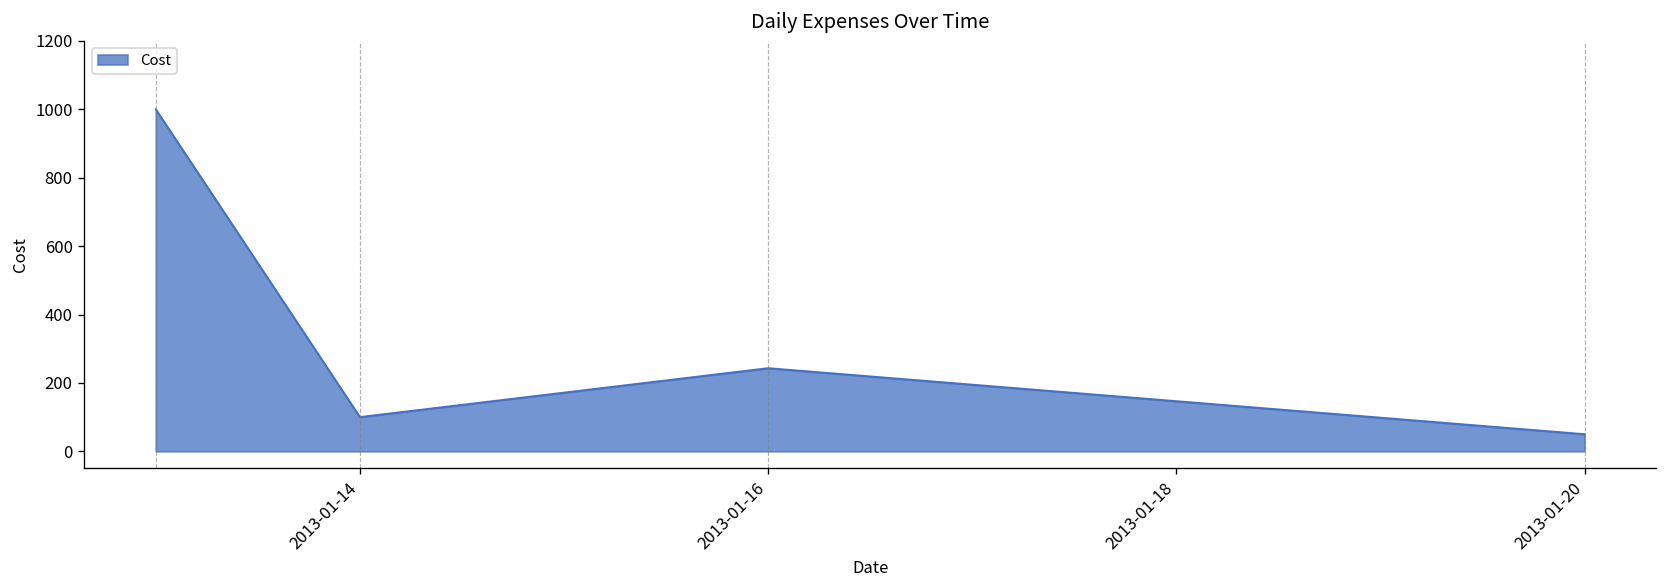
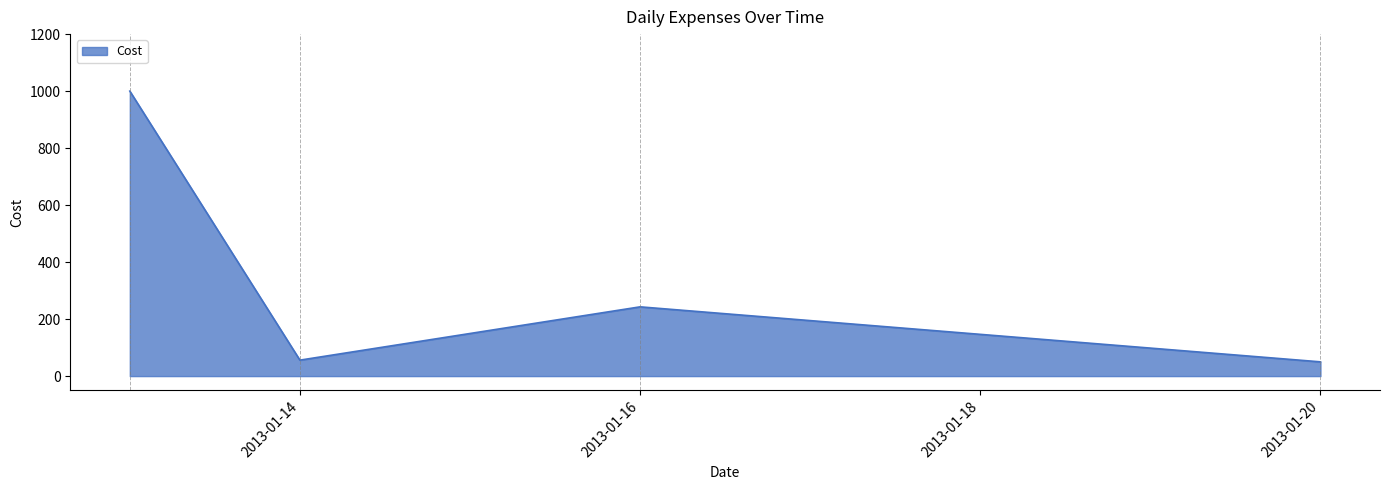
2013-01-14: 100 -> 60
